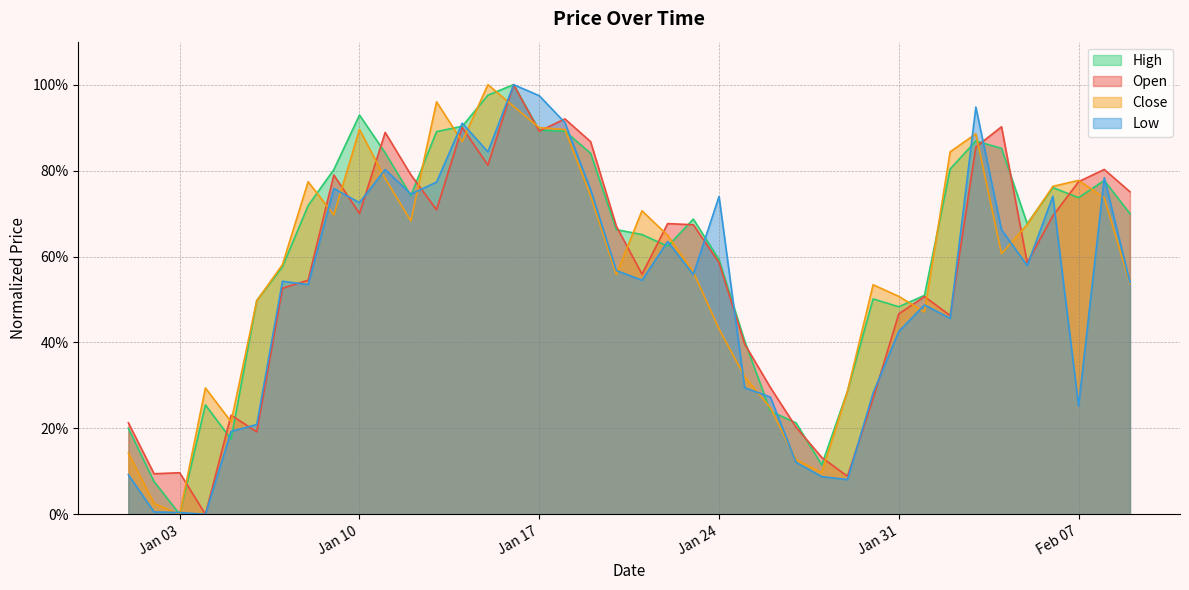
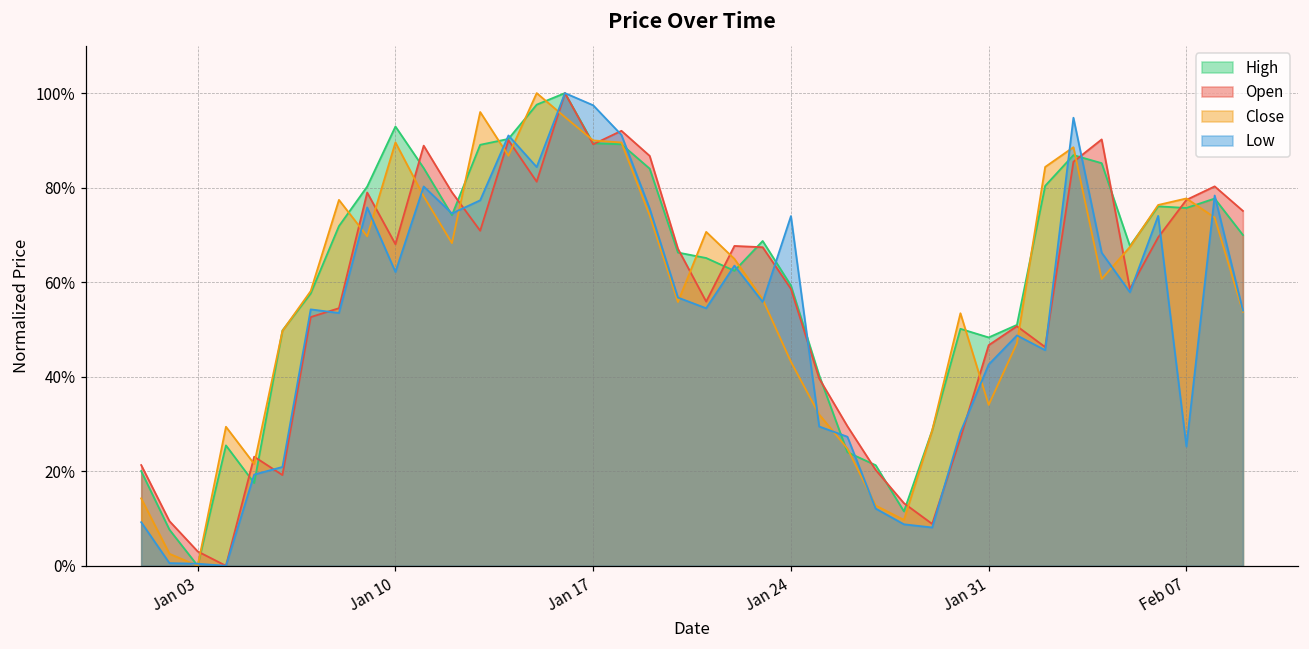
Open, Jan 03: 10% -> 3%
Open, Jan 10: 70% -> 68%
Low, Jan 10: 73% -> 62%
Close, Jan 31: 51% -> 34%
High, Feb 07: 74% -> 76%
